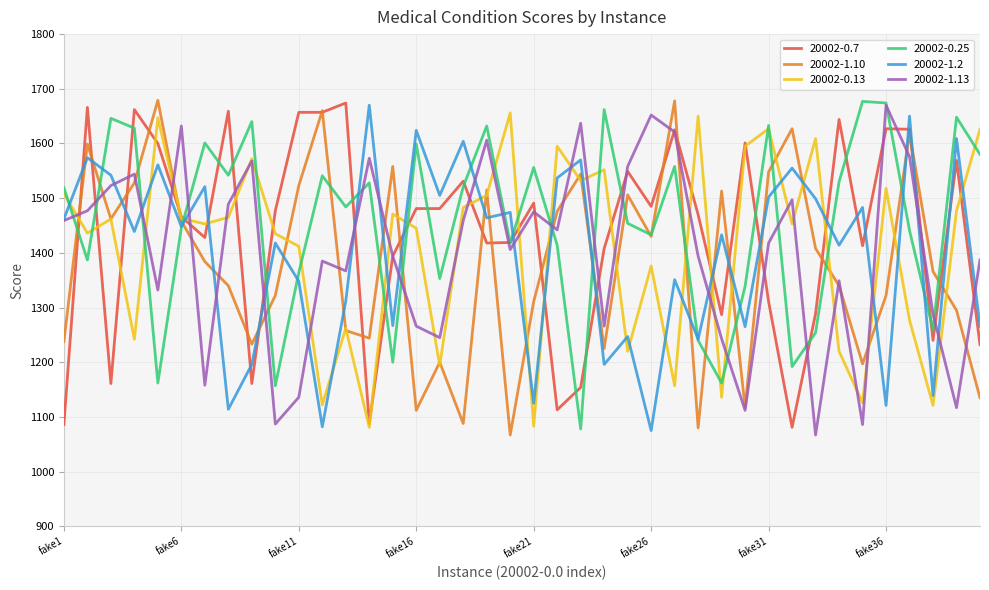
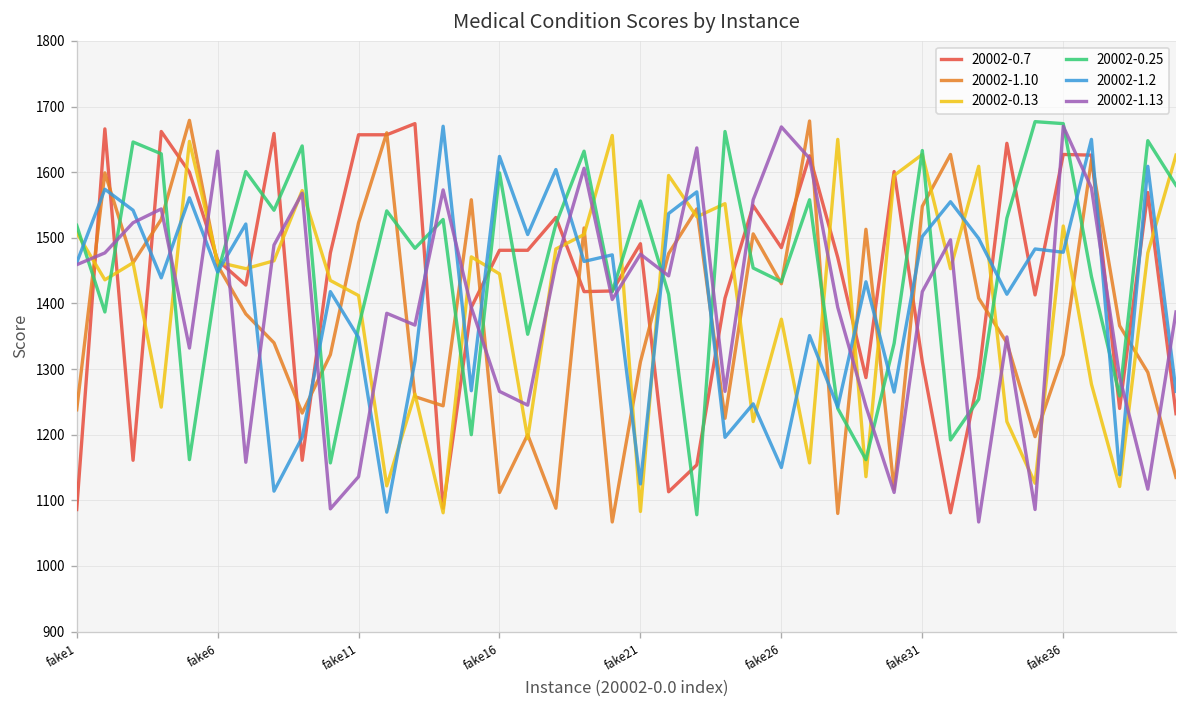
20002-1.2, fake26: 1080 -> 1150
20002-1.13, fake26: 1650 -> 1670
20002-1.2, fake36: 1120 -> 1480
